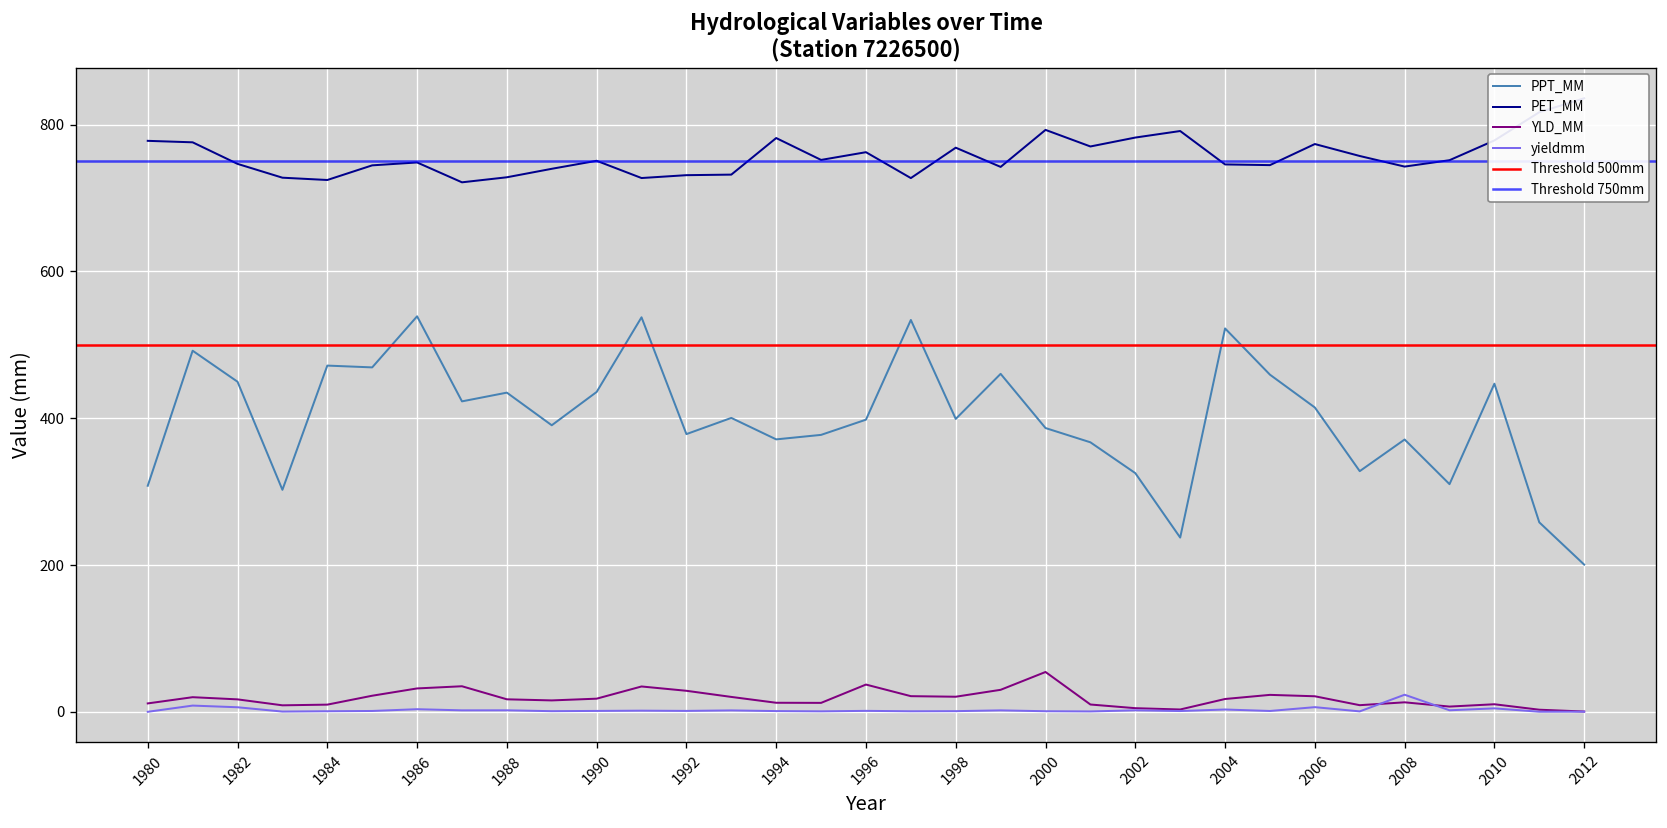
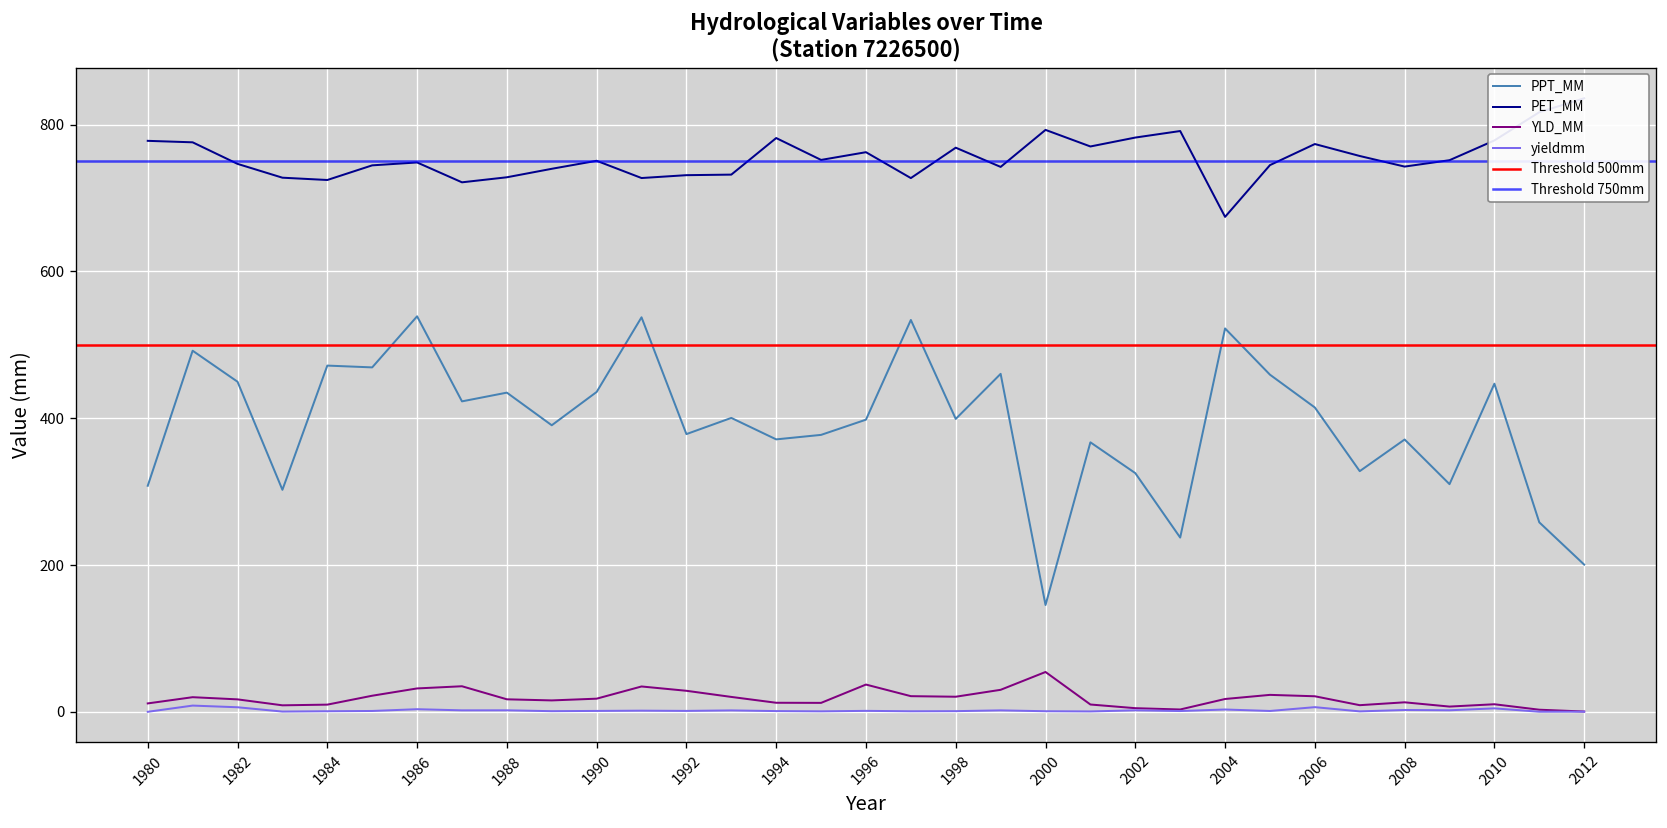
PPT_MM, 2000: 390 -> 150
PET_MM, 2004: 750 -> 670
yieldmm, 2008: 20 -> 0
